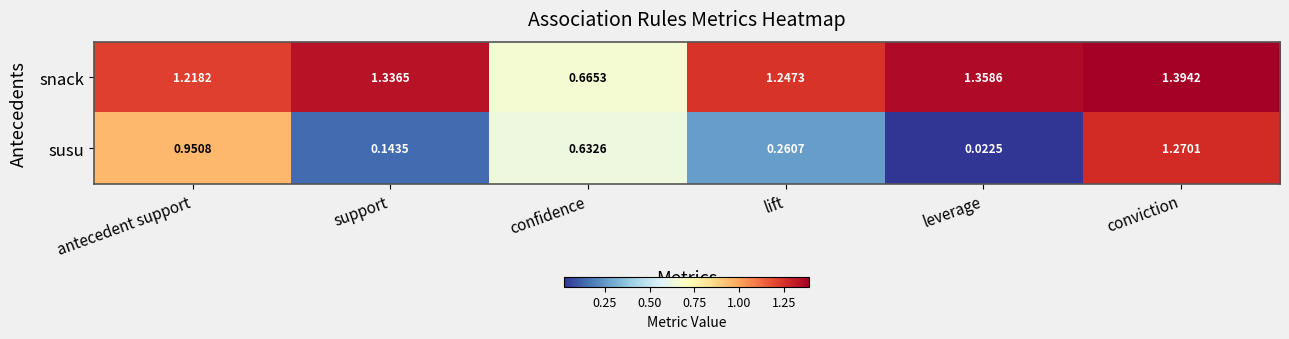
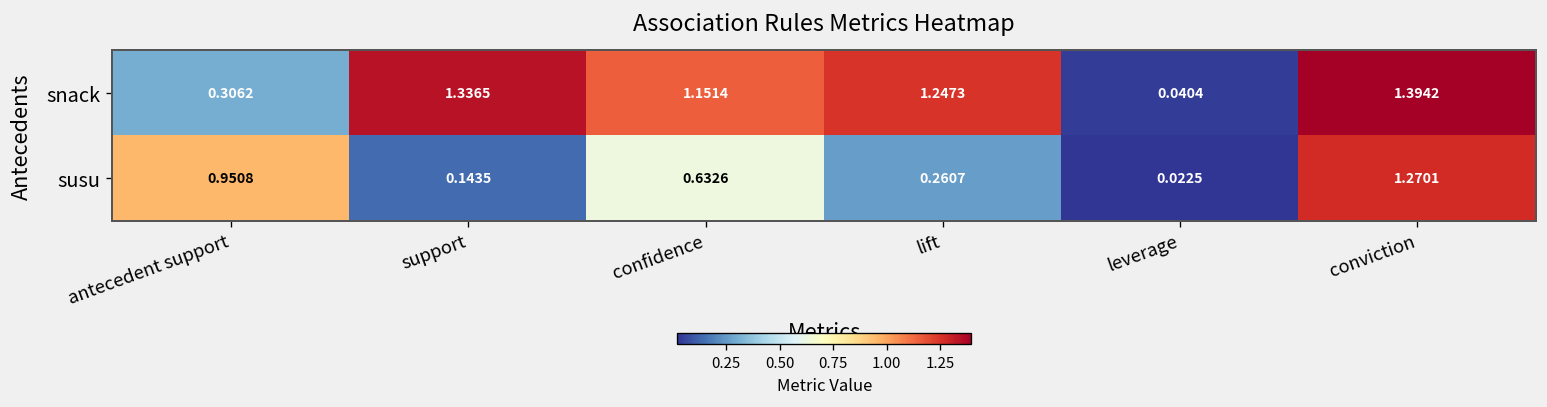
snack, antecedent support: 1.2182 -> 0.3062
snack, confidence: 0.6653 -> 1.1514
snack, leverage: 1.3586 -> 0.0404
